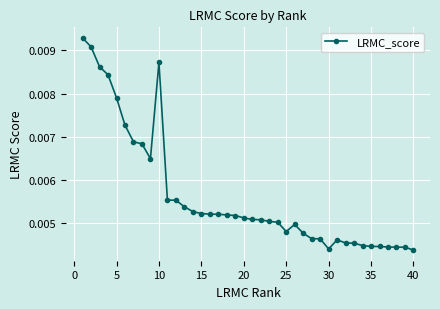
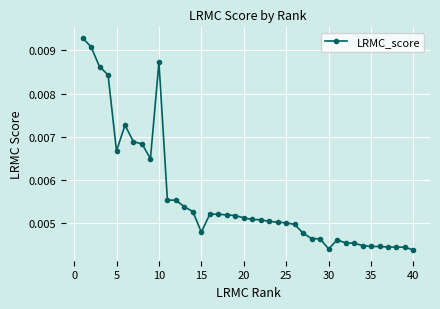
5: 0.0079 -> 0.0067
15: 0.0052 -> 0.0048
25: 0.0048 -> 0.0050
